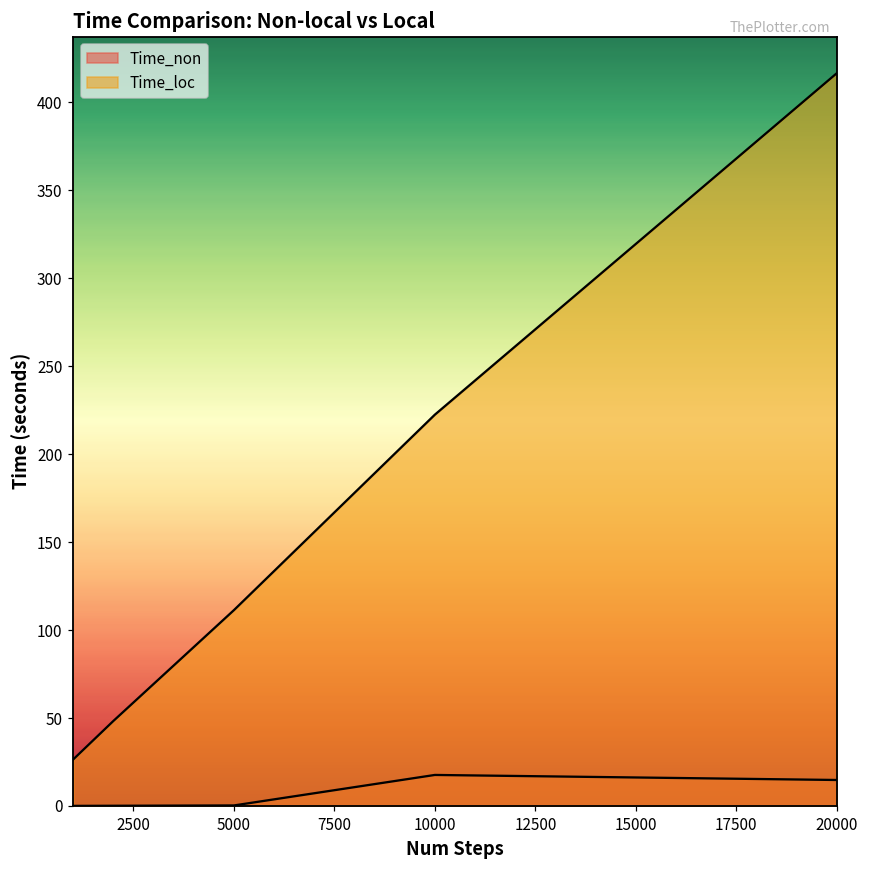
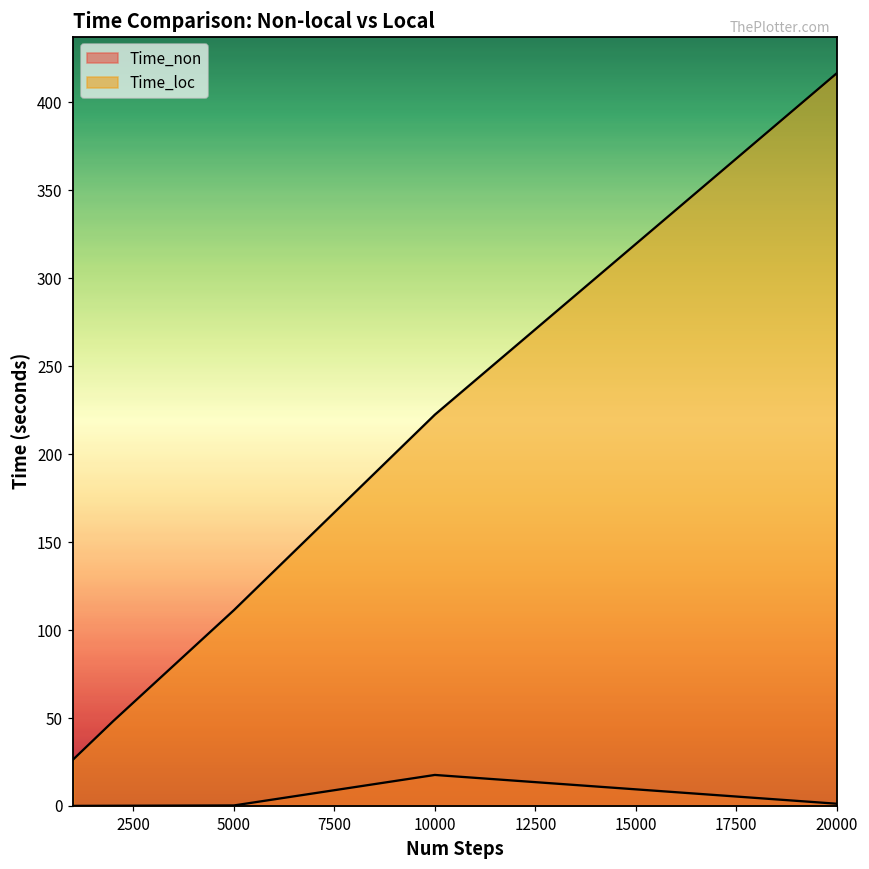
Time_non, 20000: 15 -> 1
